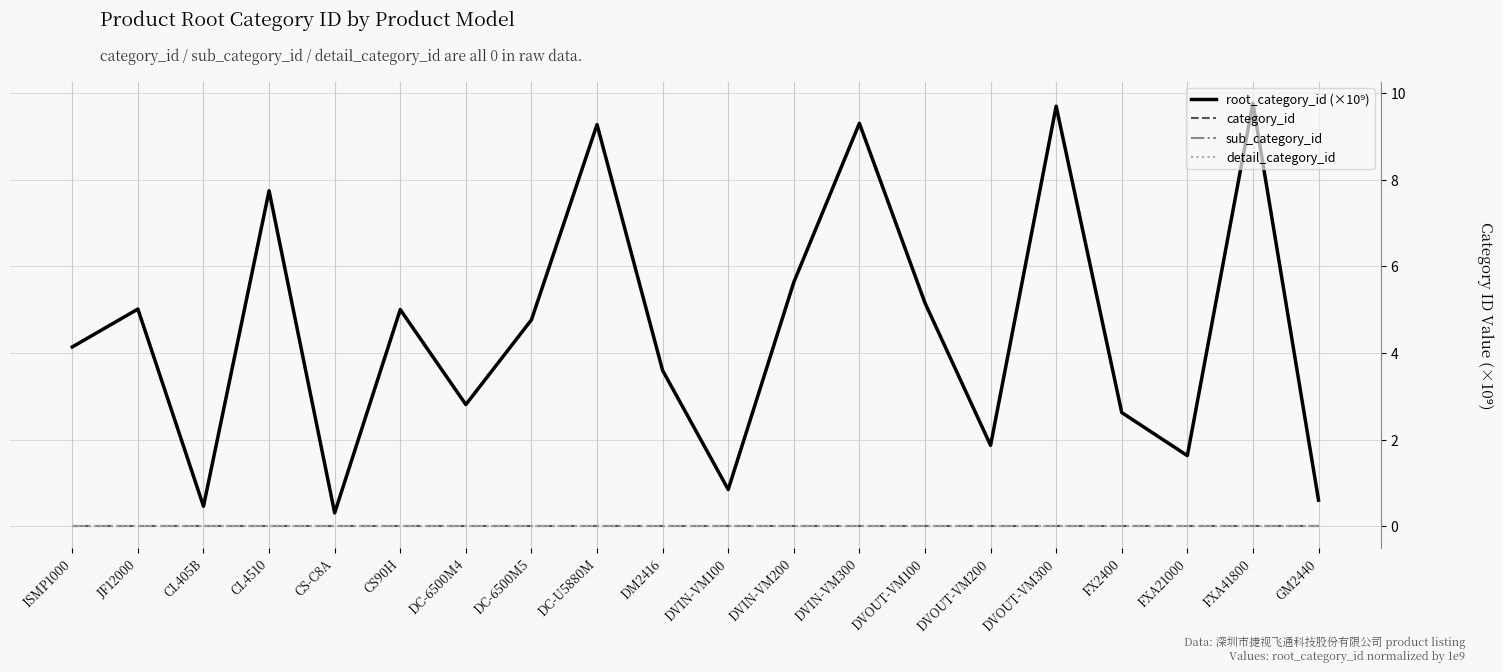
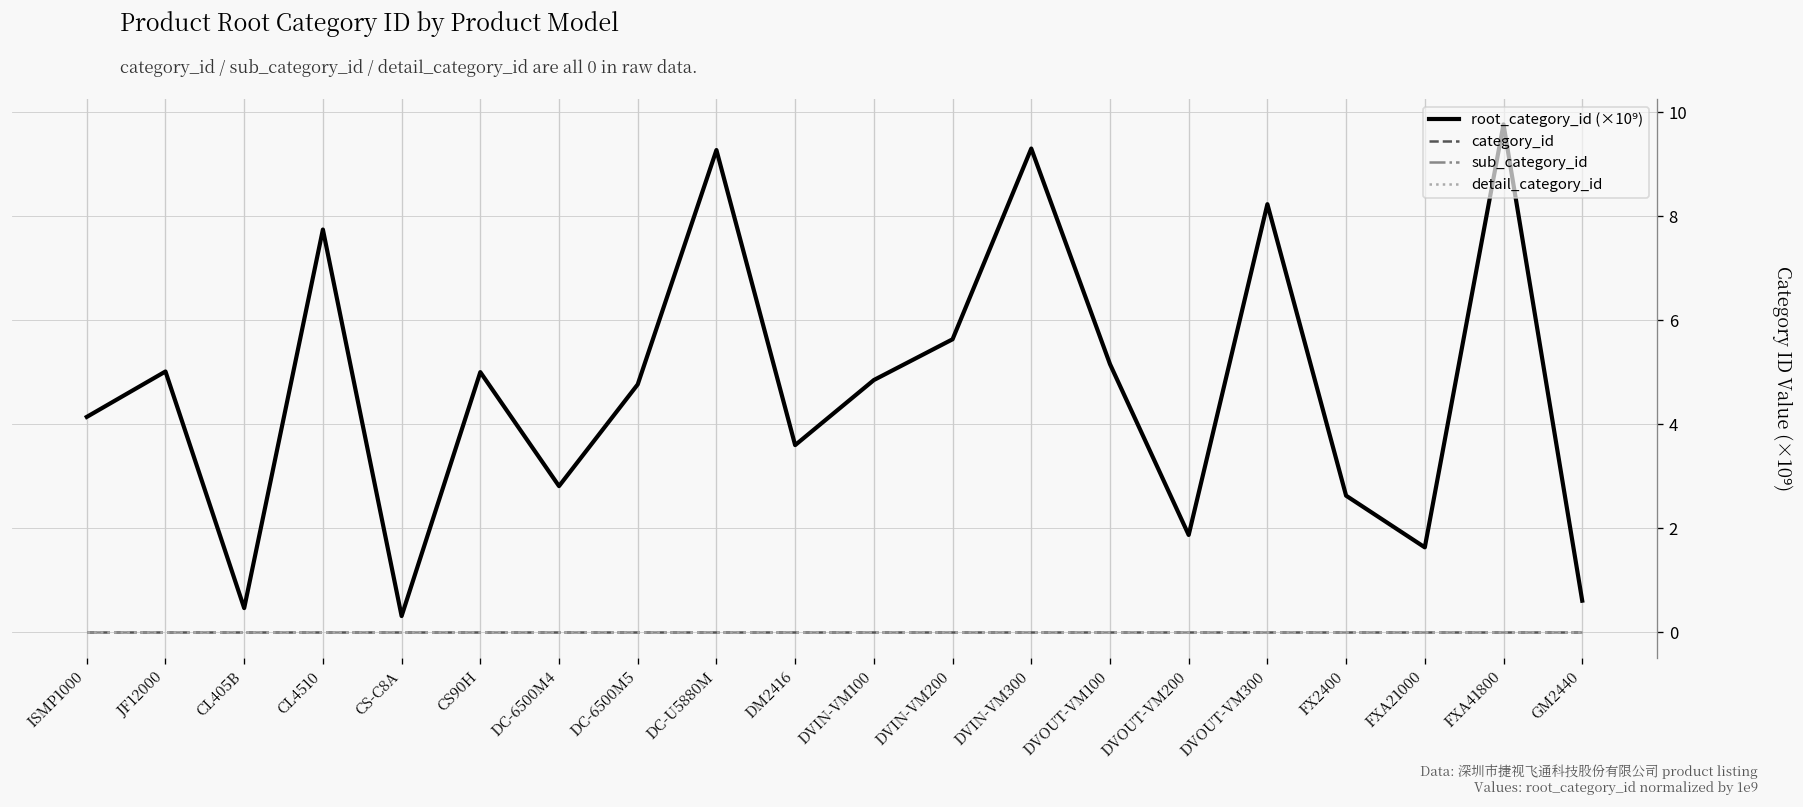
root_category_id (×10⁹), DVIN-VM100: 0.9 -> 4.8
root_category_id (×10⁹), DVOUT-VM300: 9.7 -> 8.2
